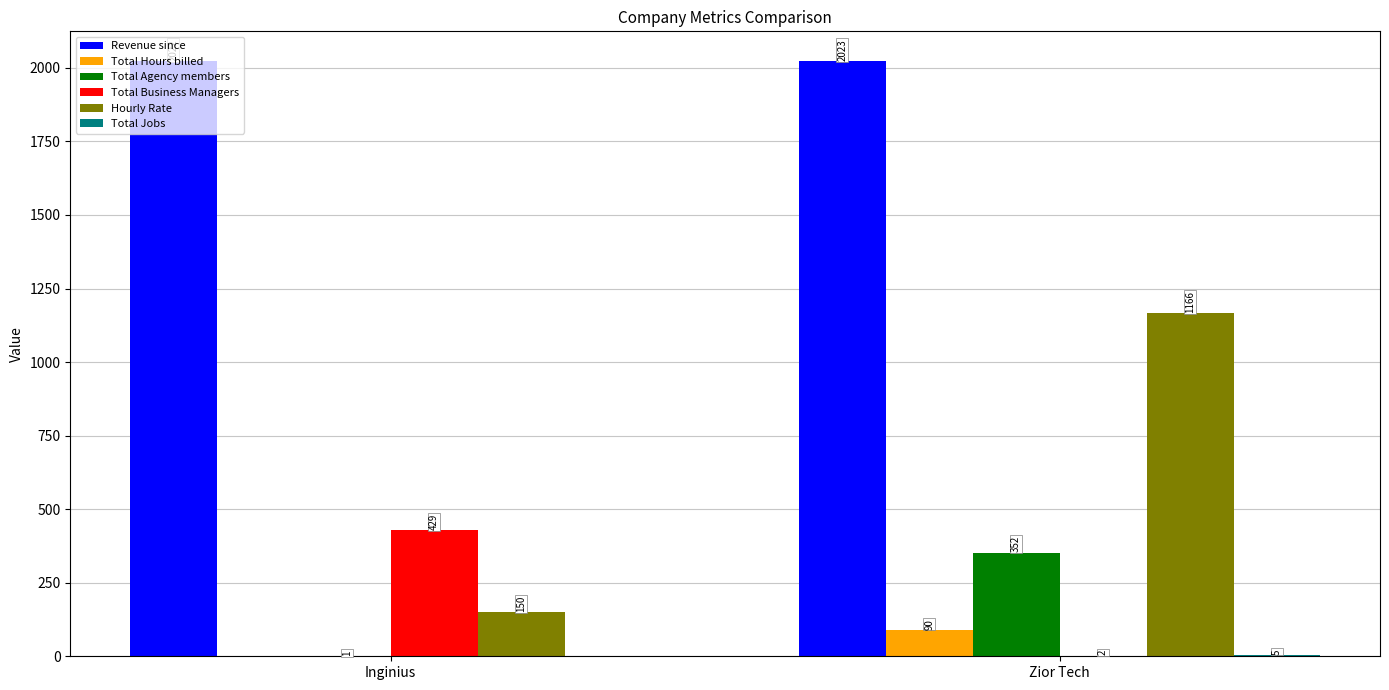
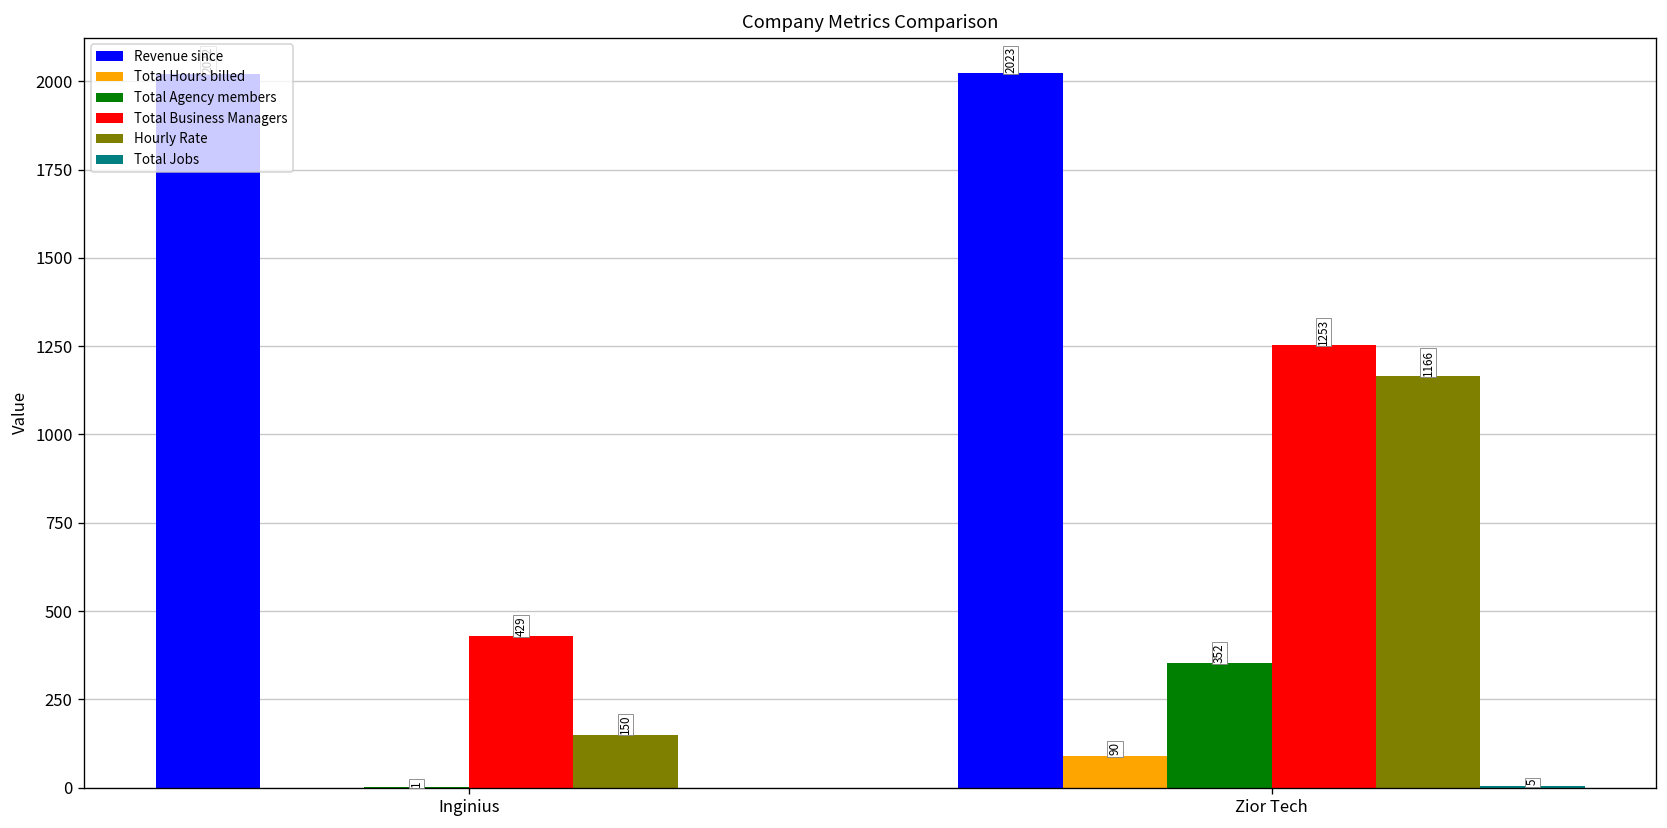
Total Business Managers, Zior Tech: 2 -> 1253
